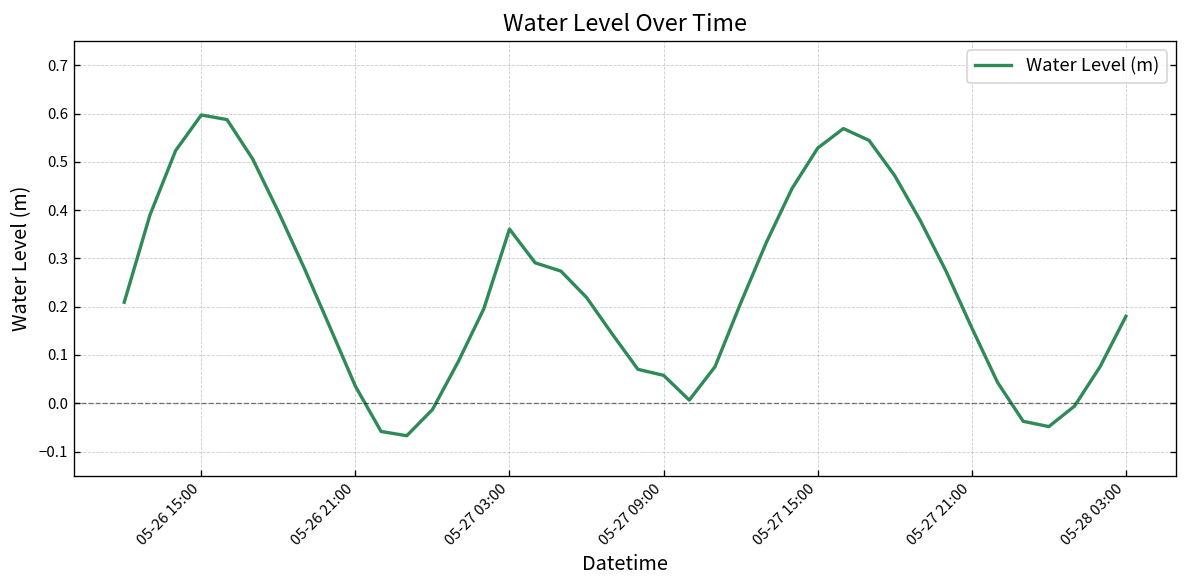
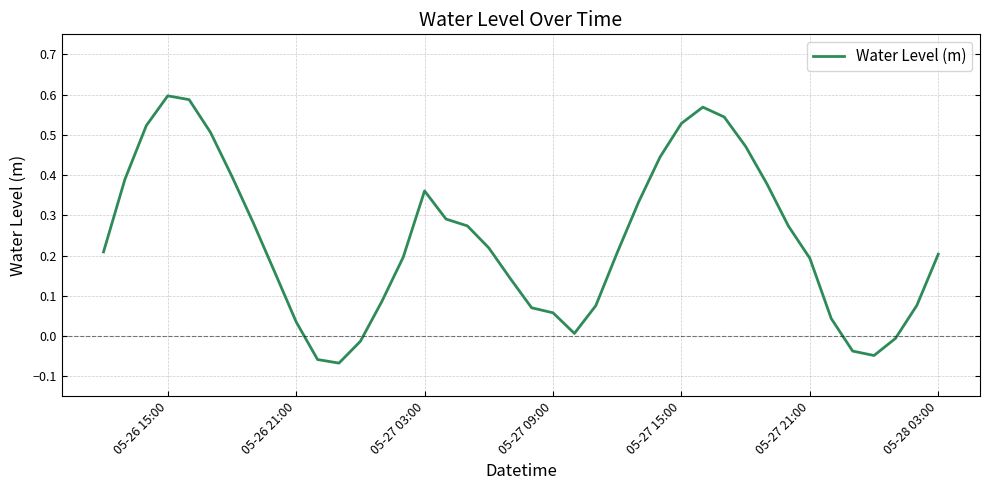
05-27 21:00: 0.16 -> 0.19
05-28 03:00: 0.18 -> 0.20
